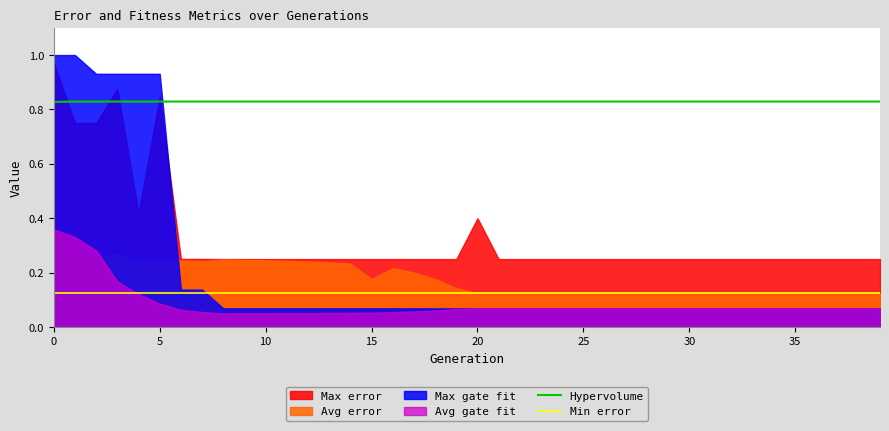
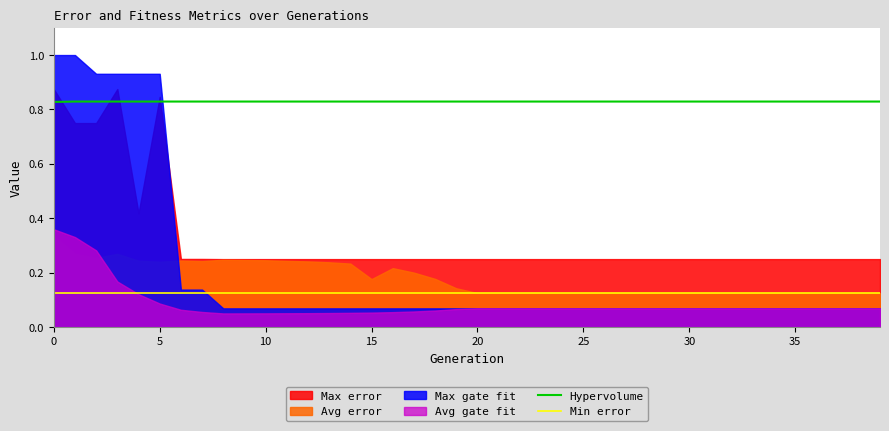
Max error, 0: 0.97 -> 0.88
Max error, 20: 0.40 -> 0.25
